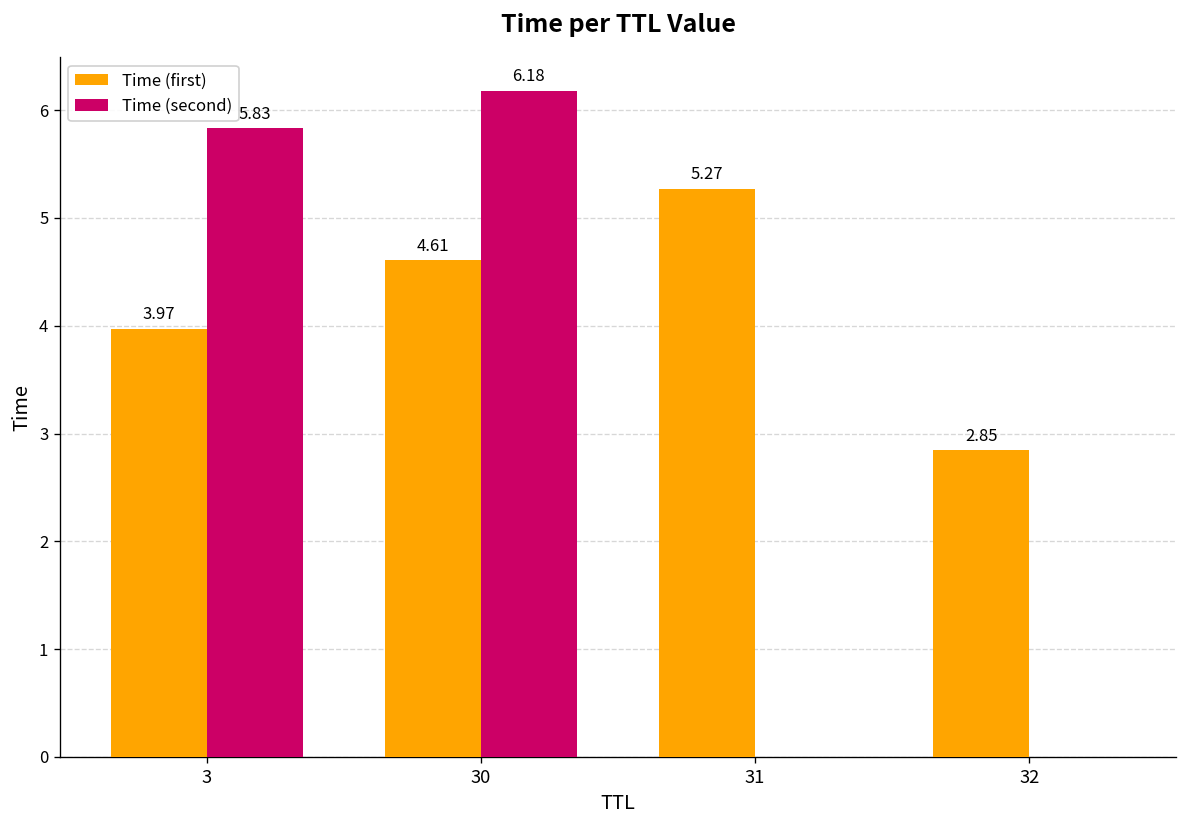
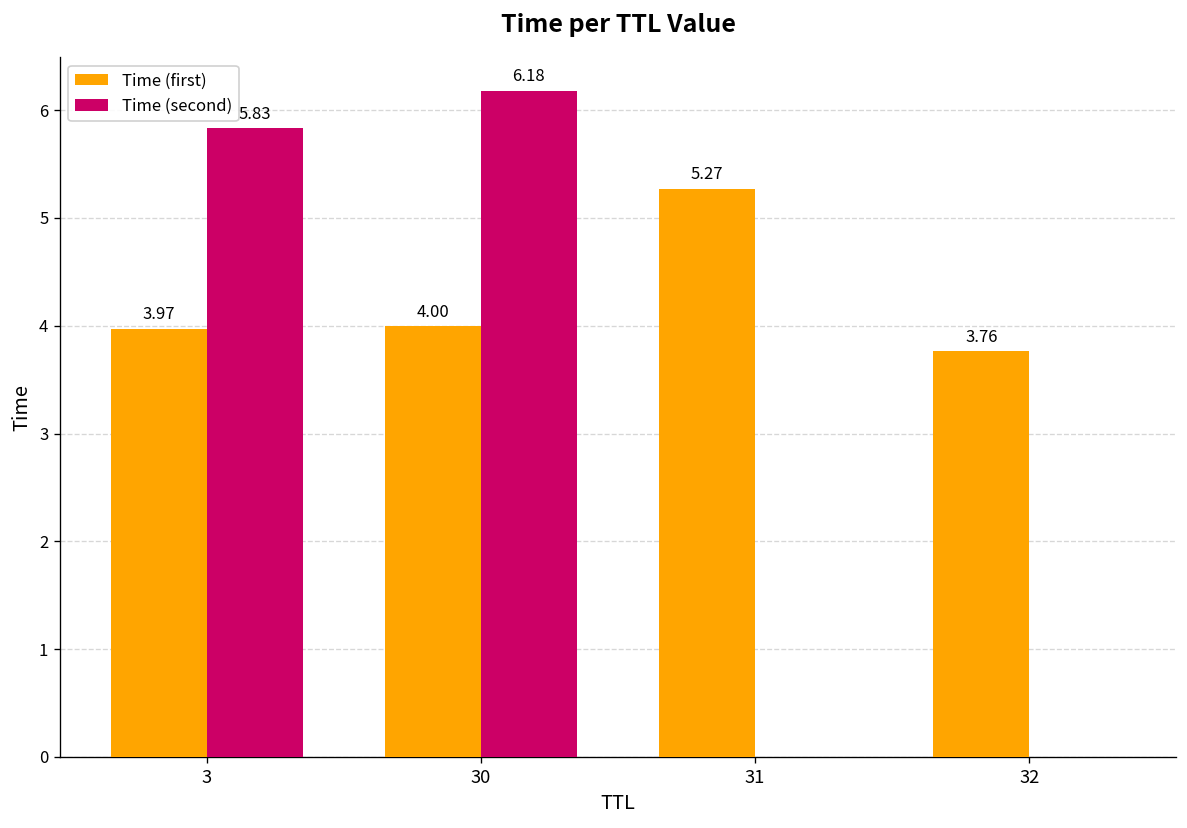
Time (first), 30: 4.61 -> 4.00
Time (first), 32: 2.85 -> 3.76
